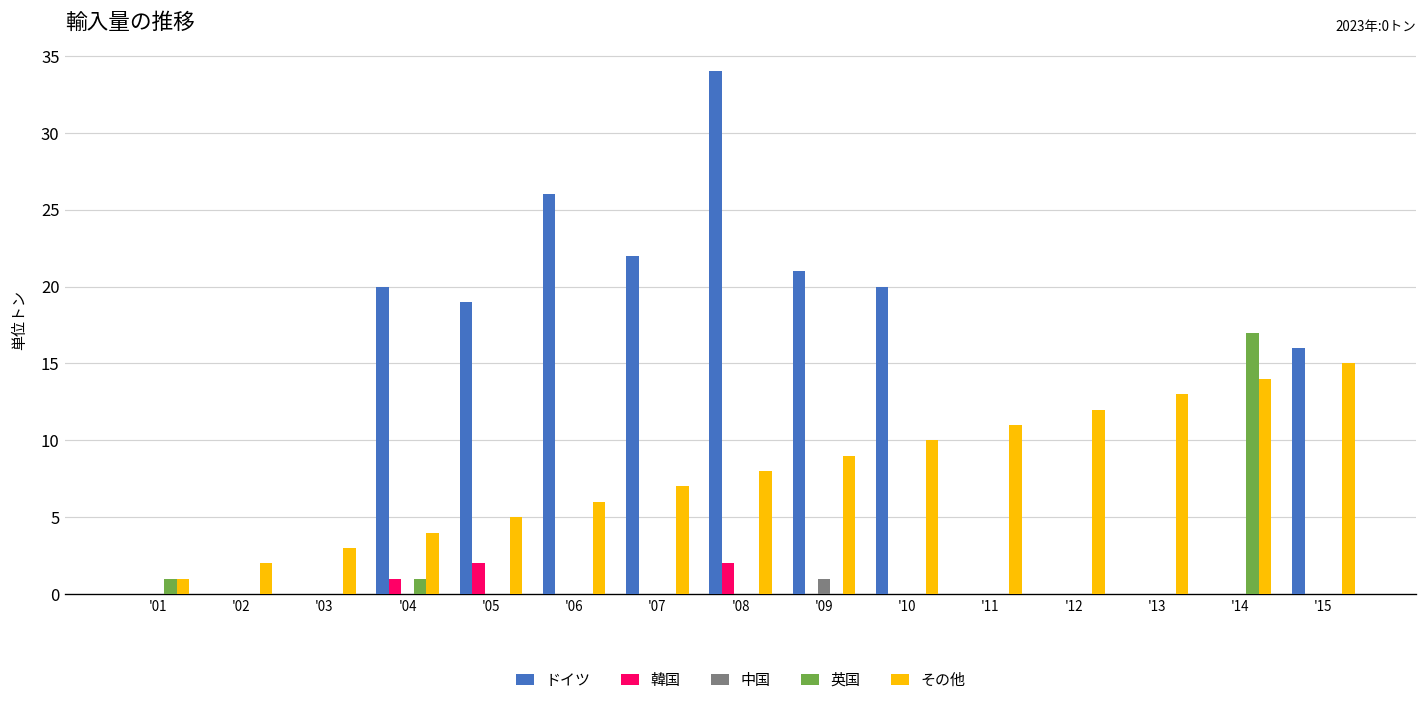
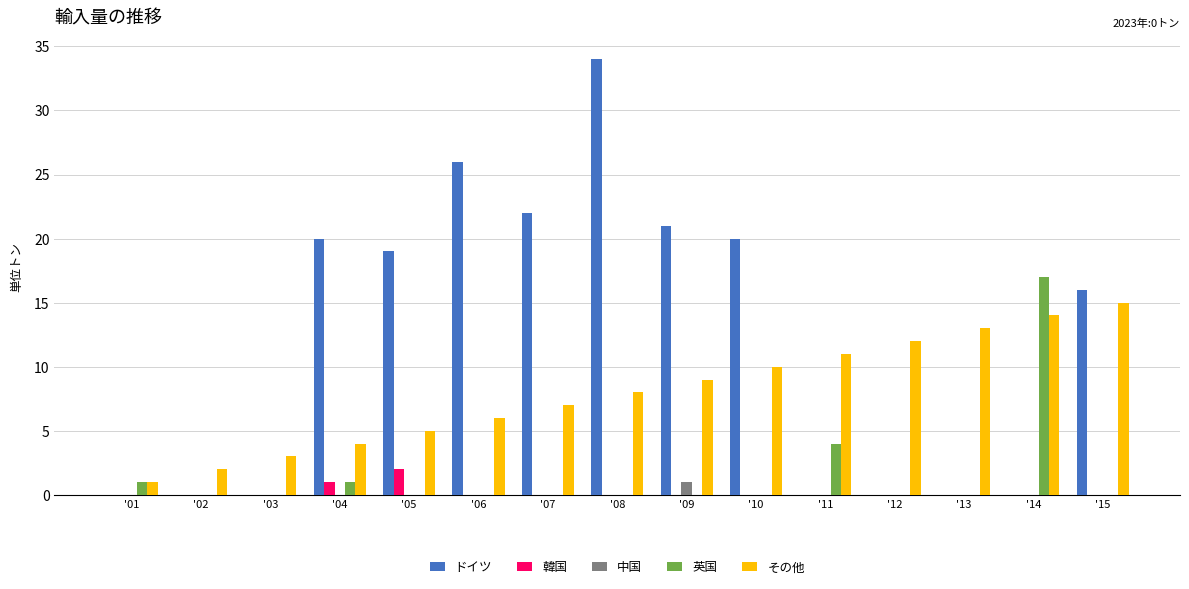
韓国, '08: 2 -> 0
英国, '11: 0 -> 4
